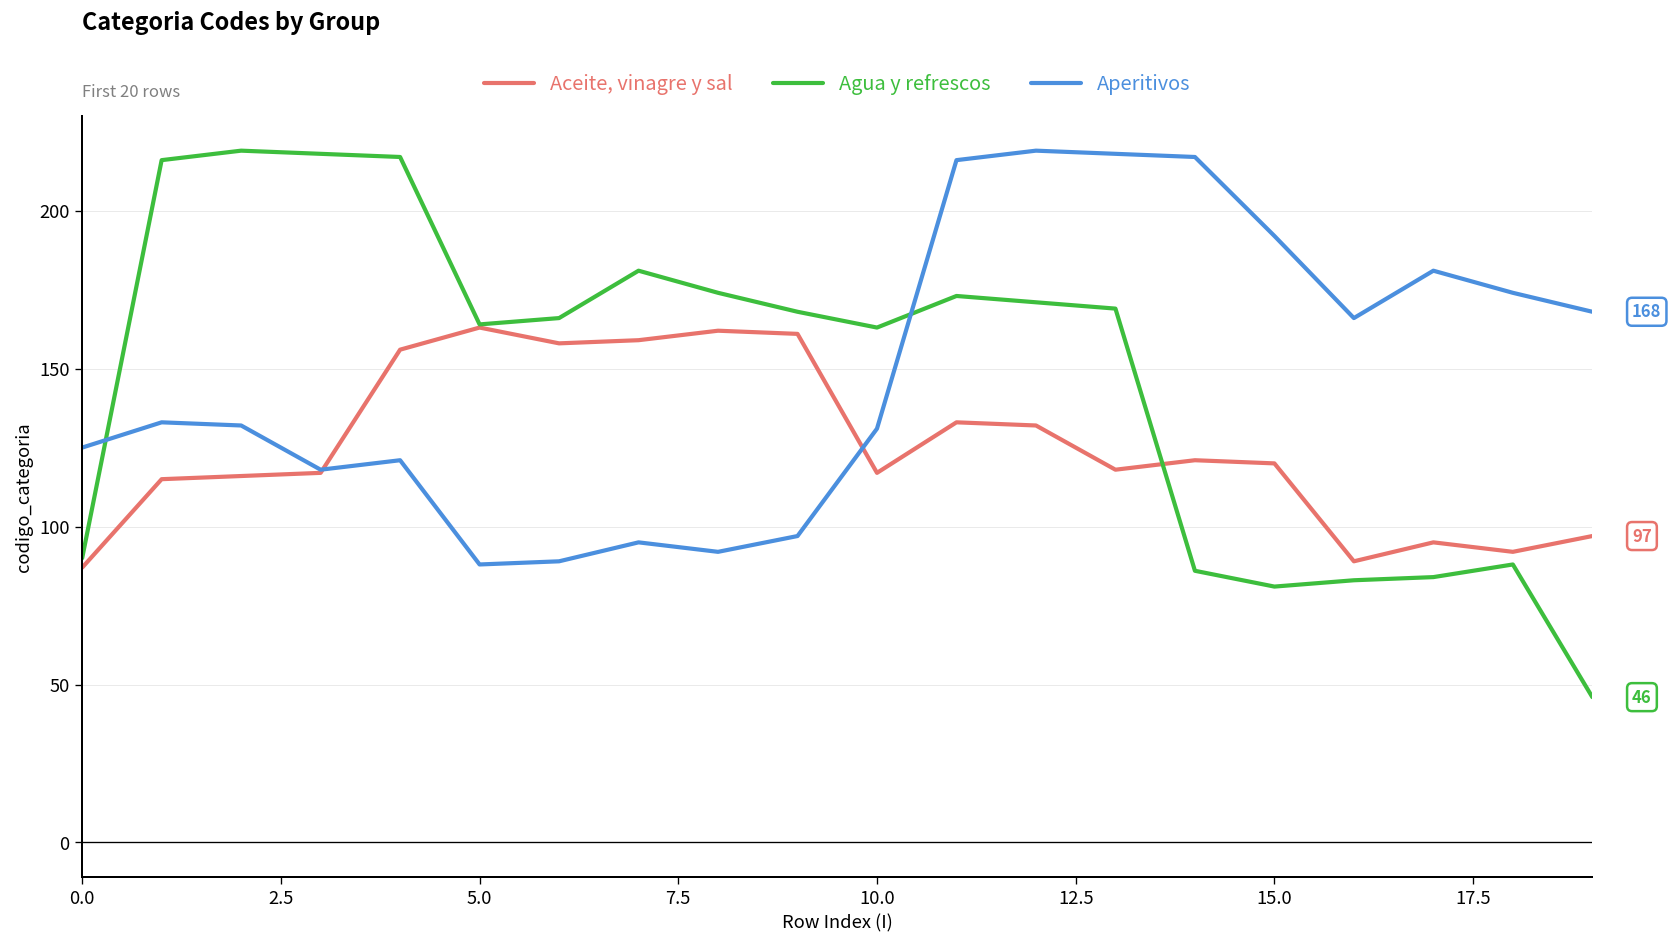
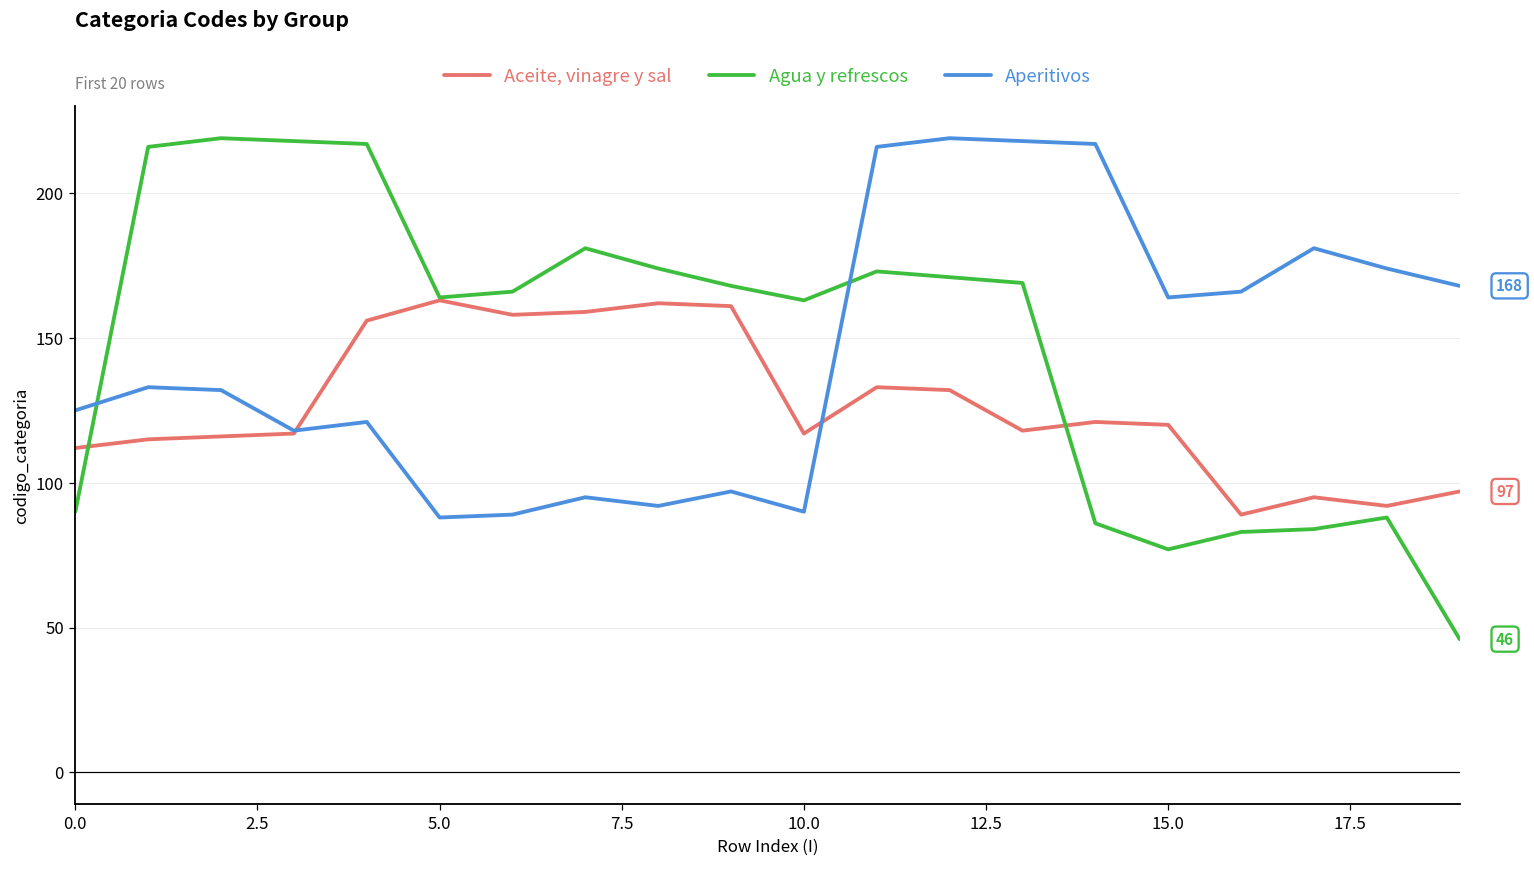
Aceite, vinagre y sal, 0.0: 87 -> 112
Aperitivos, 10.0: 131 -> 90
Agua y refrescos, 15.0: 81 -> 77
Aperitivos, 15.0: 192 -> 164
